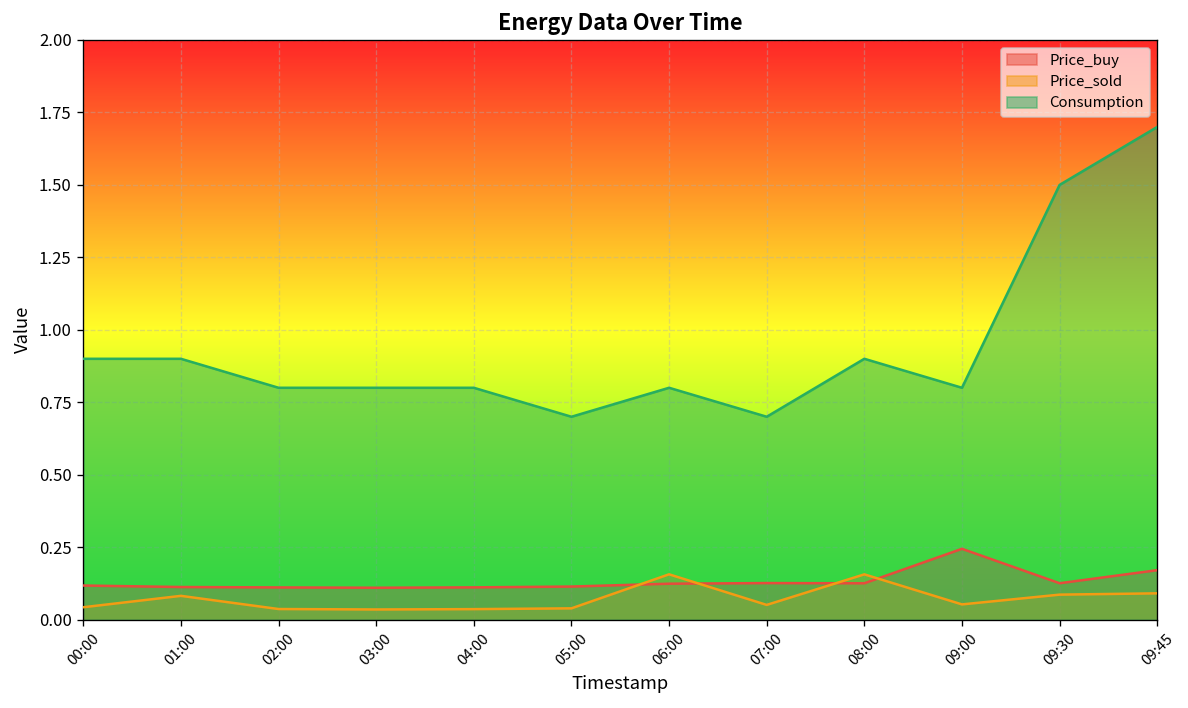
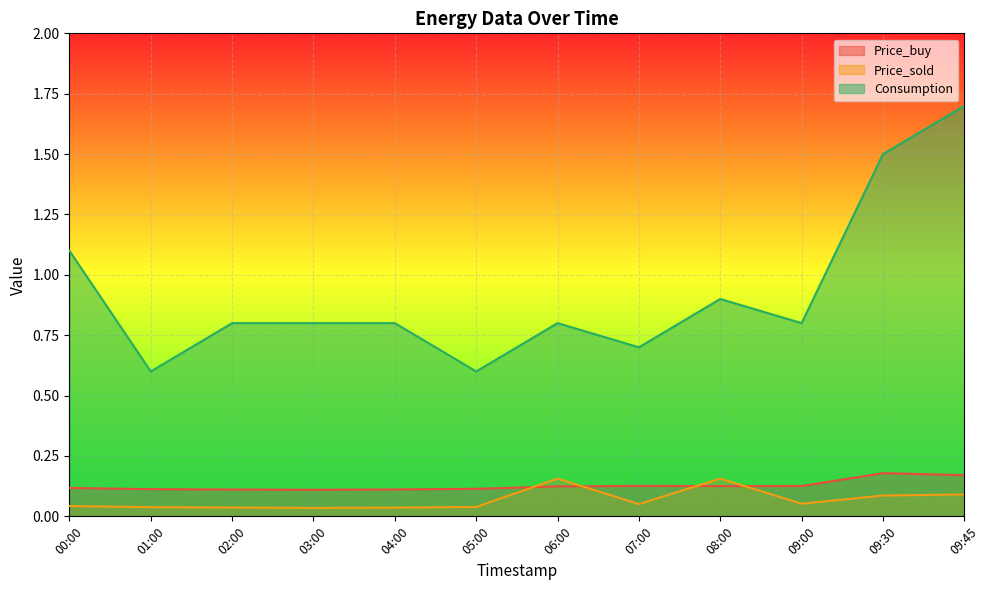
Consumption, 00:00: 0.9 -> 1.1
Price_sold, 01:00: 0.08 -> 0.04
Consumption, 01:00: 0.9 -> 0.6
Consumption, 05:00: 0.7 -> 0.6
Price_buy, 09:00: 0.24 -> 0.13
Price_buy, 09:30: 0.13 -> 0.18
